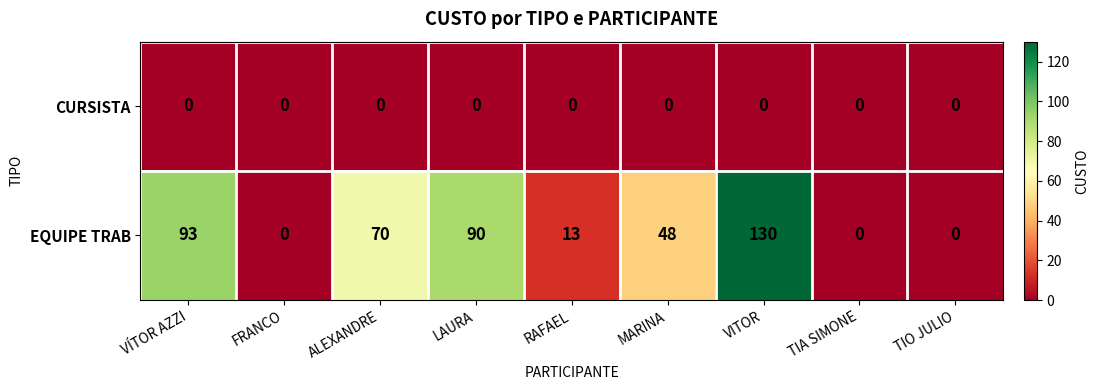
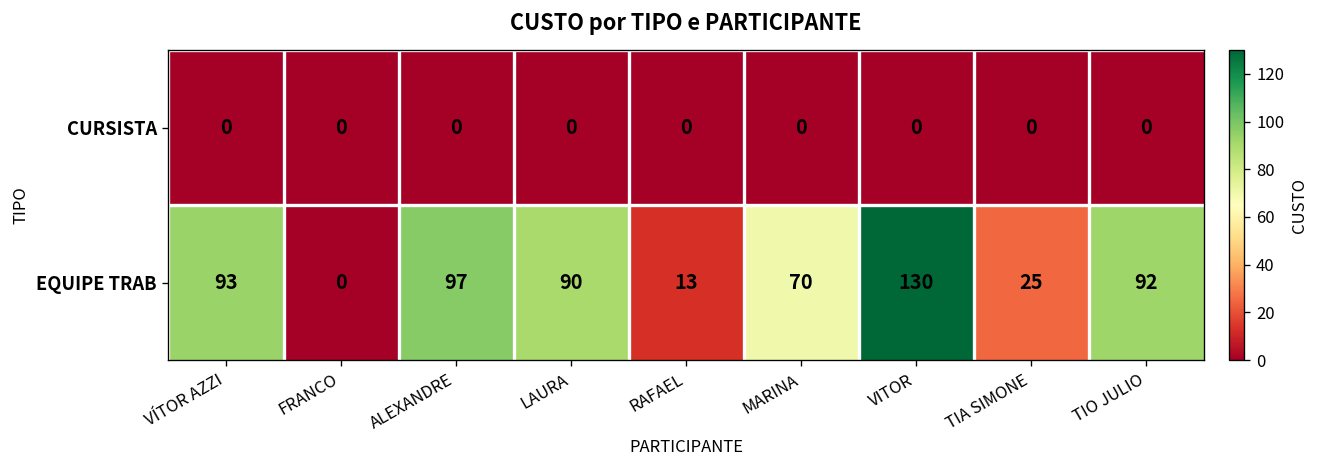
EQUIPE TRAB, ALEXANDRE: 70 -> 97
EQUIPE TRAB, MARINA: 48 -> 70
EQUIPE TRAB, TIA SIMONE: 0 -> 25
EQUIPE TRAB, TIO JULIO: 0 -> 92
